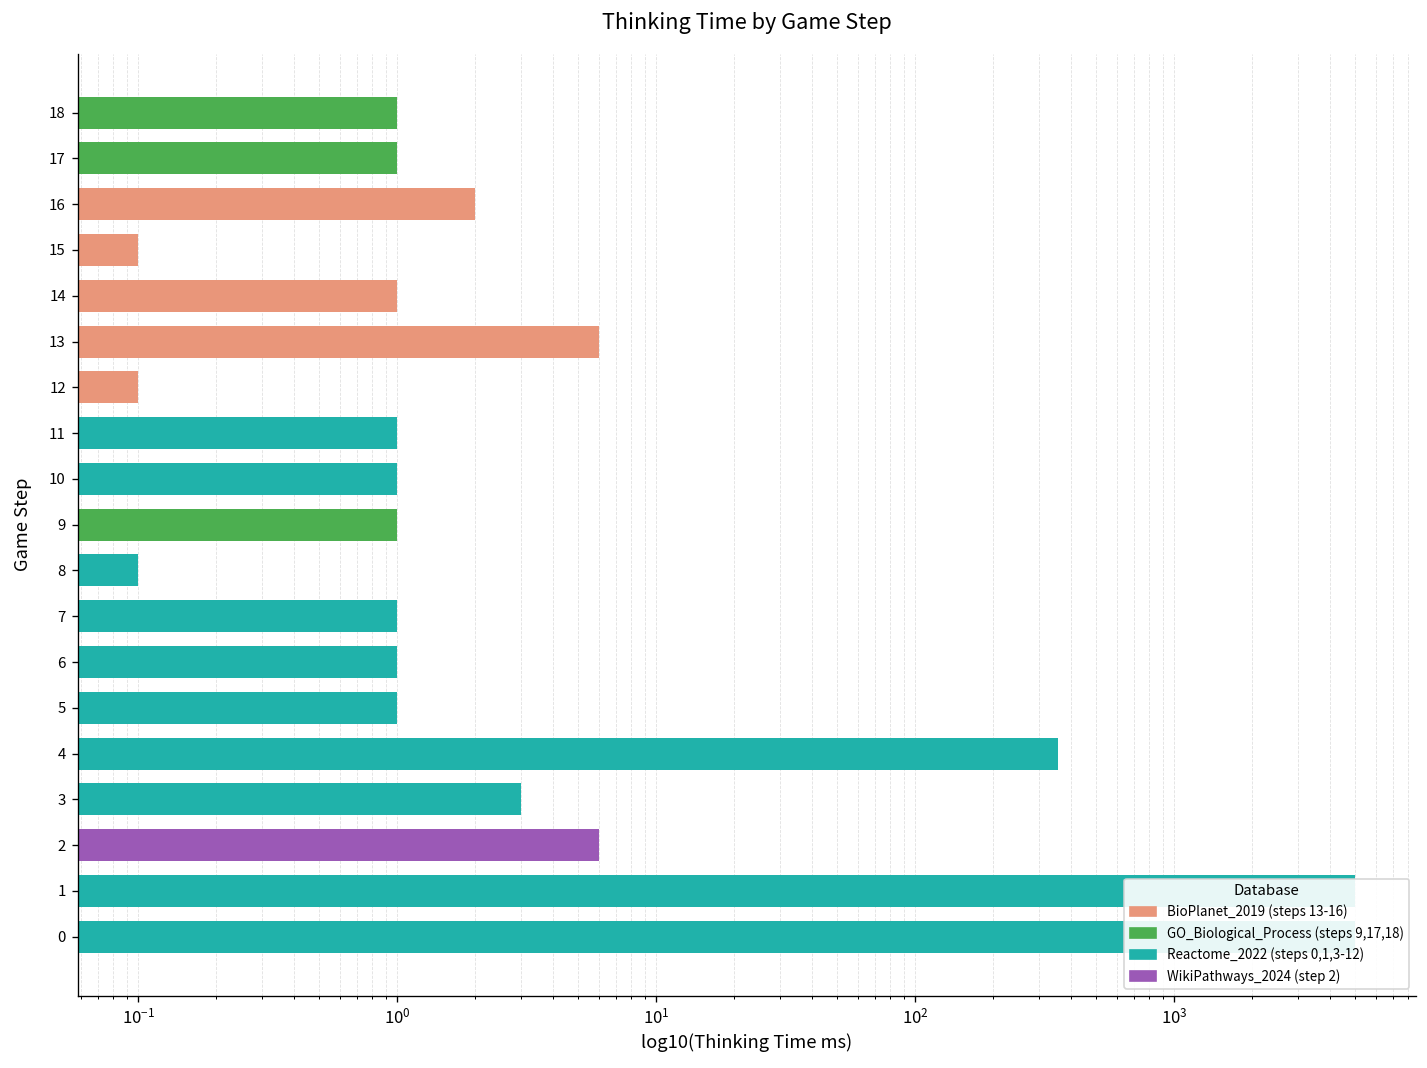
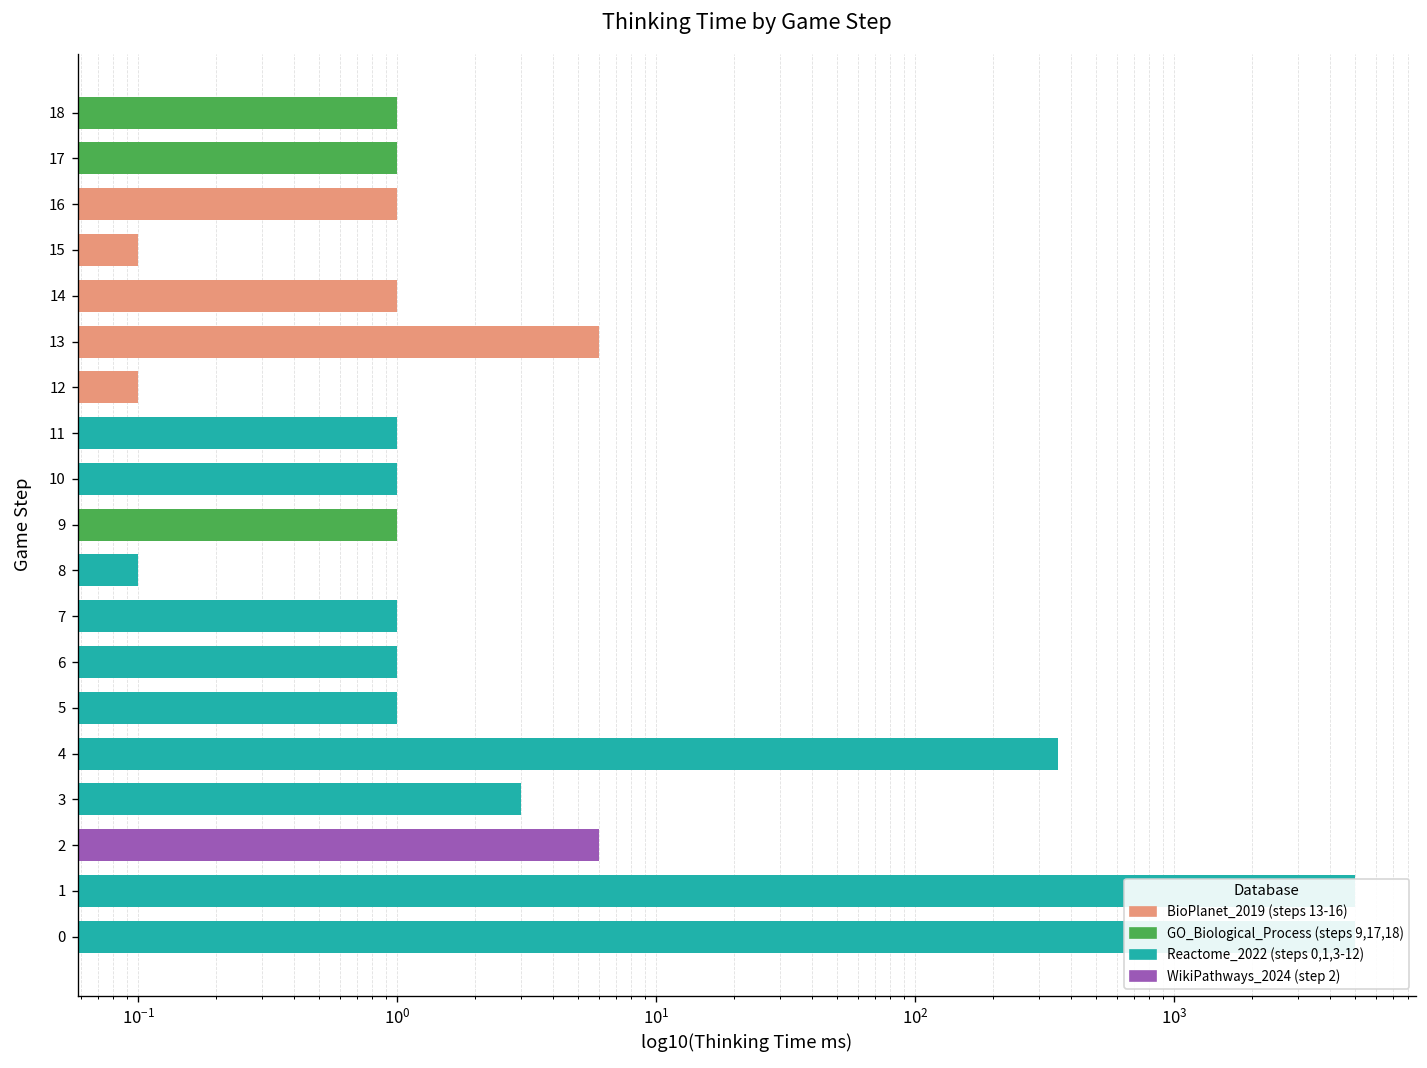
16: 2 -> 1
